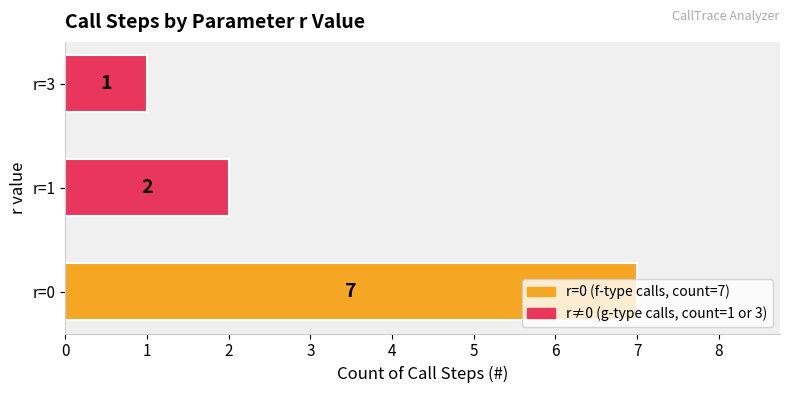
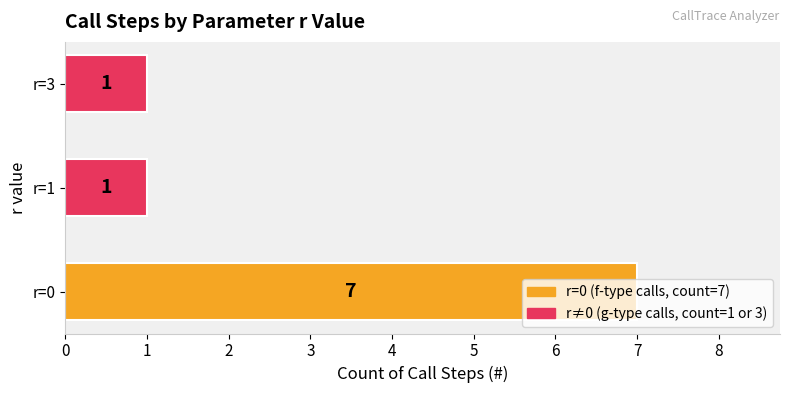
r=1: 2 -> 1
